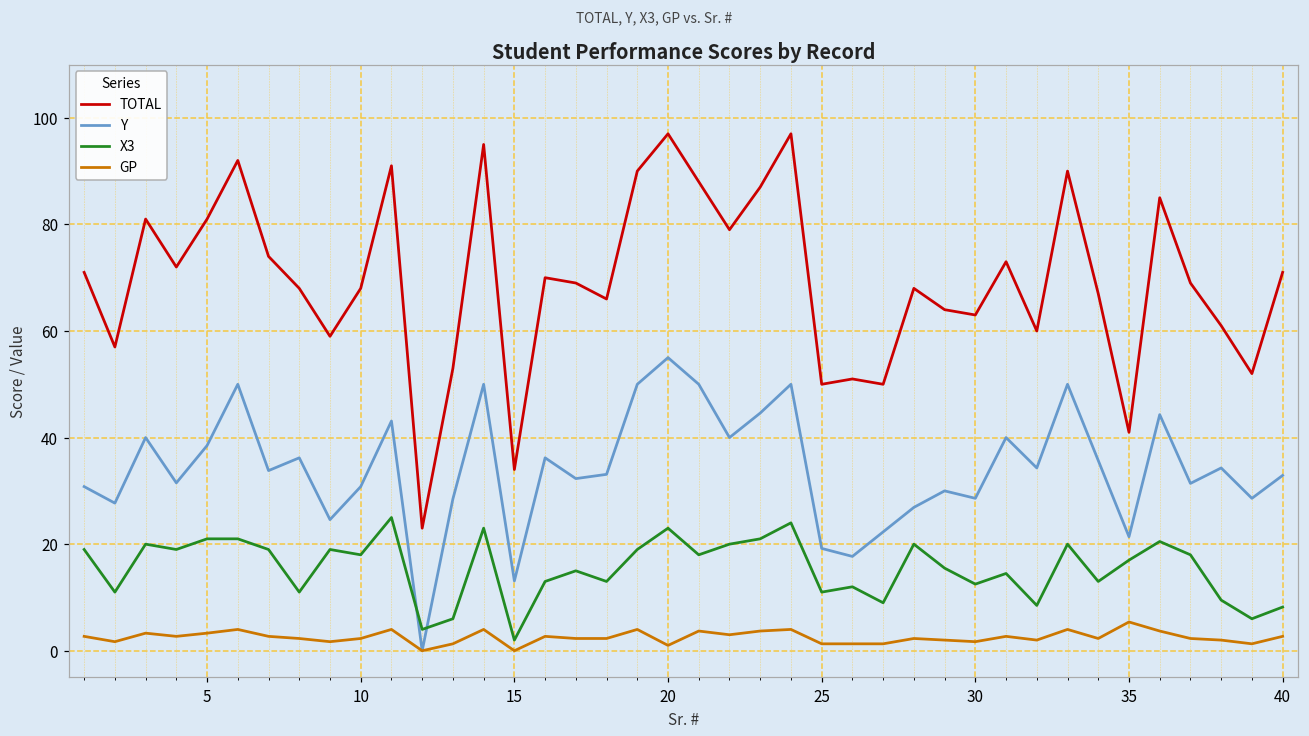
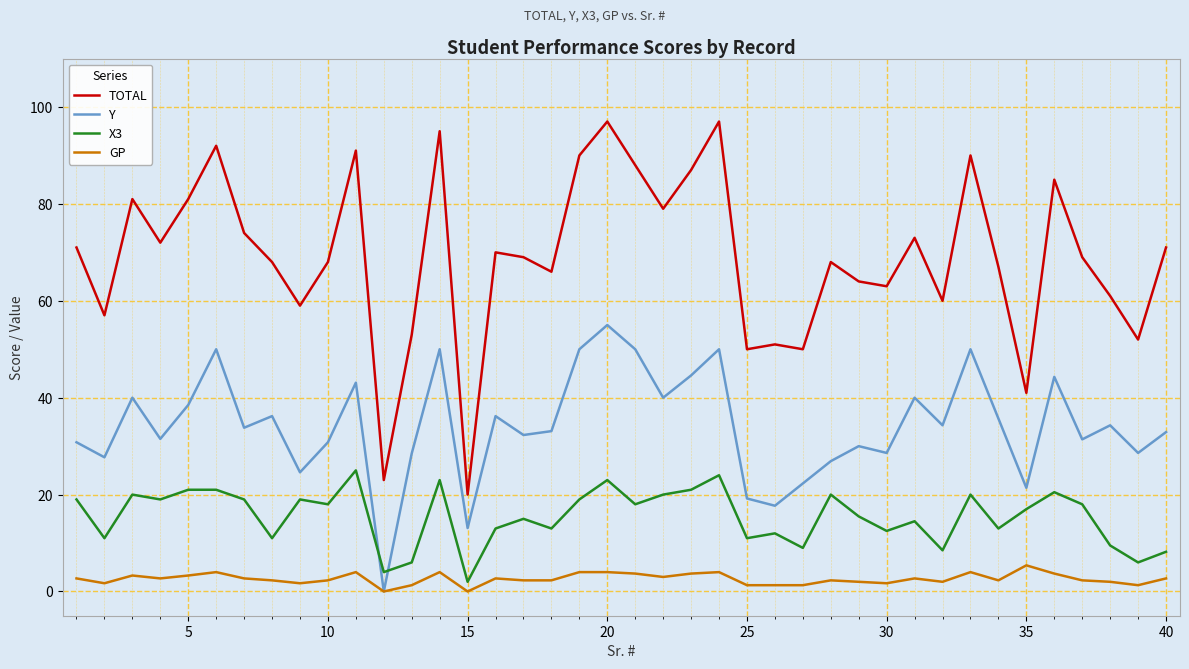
TOTAL, 15: 34 -> 20
GP, 20: 1 -> 4
